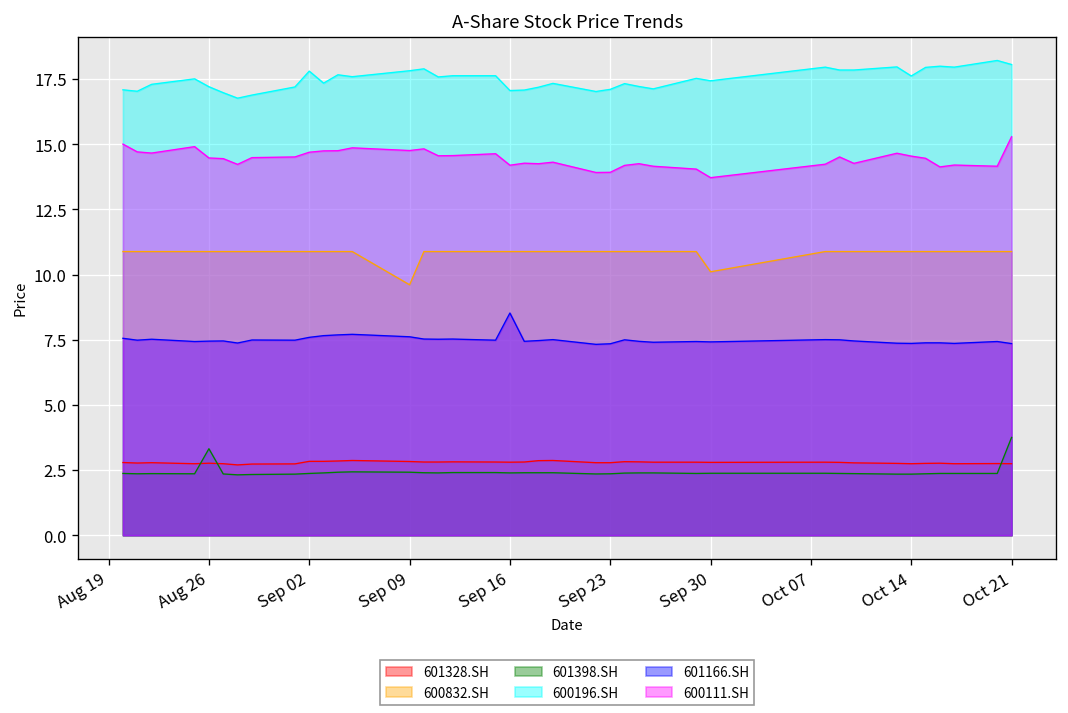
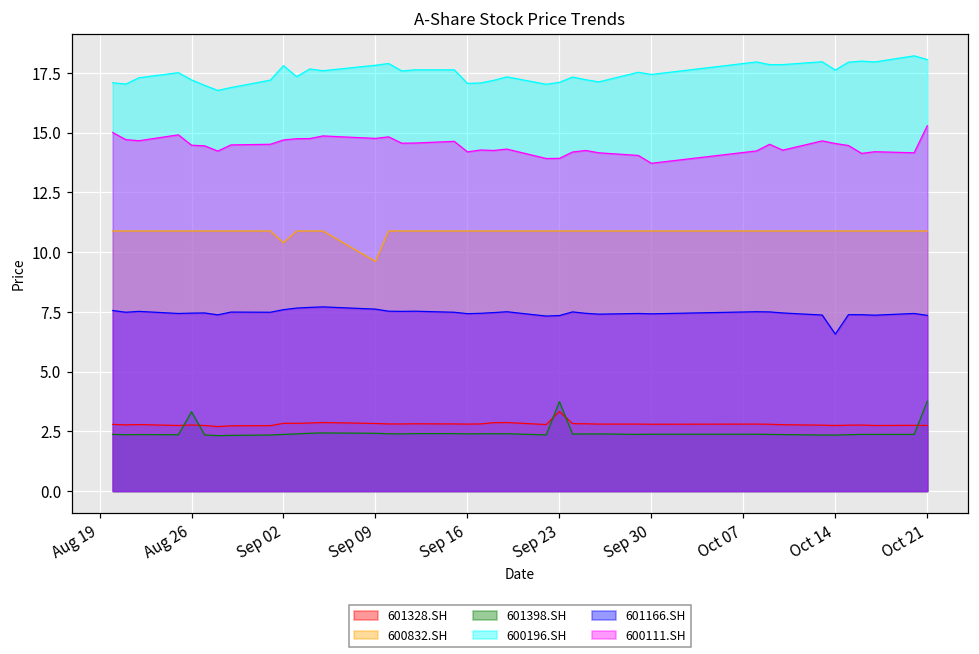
600832.SH, Sep 02: 10.9 -> 10.4
601166.SH, Sep 16: 8.5 -> 7.4
601328.SH, Sep 23: 2.8 -> 3.3
601398.SH, Sep 23: 2.4 -> 3.7
600832.SH, Sep 30: 10.1 -> 10.9
601166.SH, Oct 14: 7.4 -> 6.6
